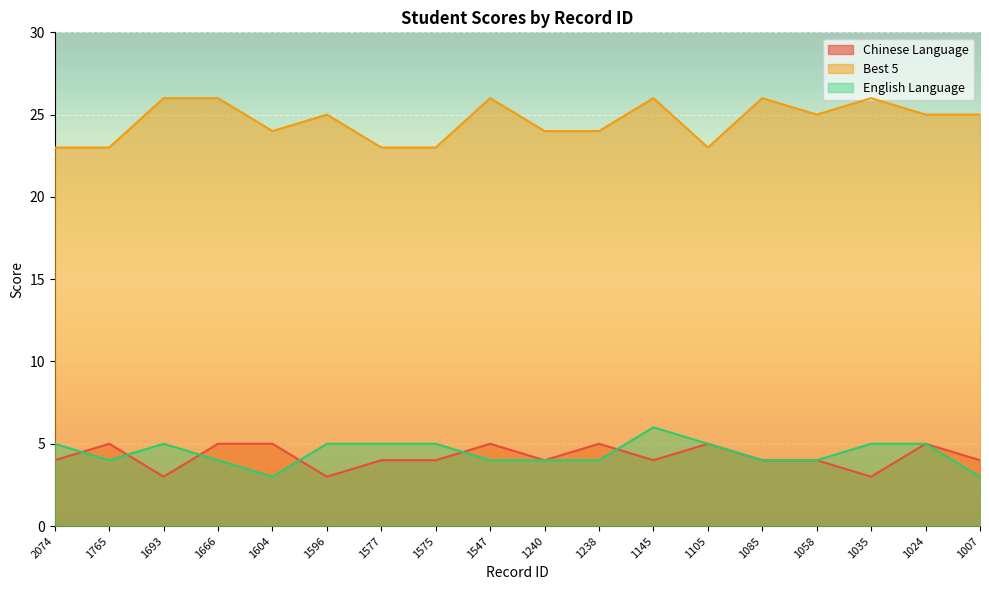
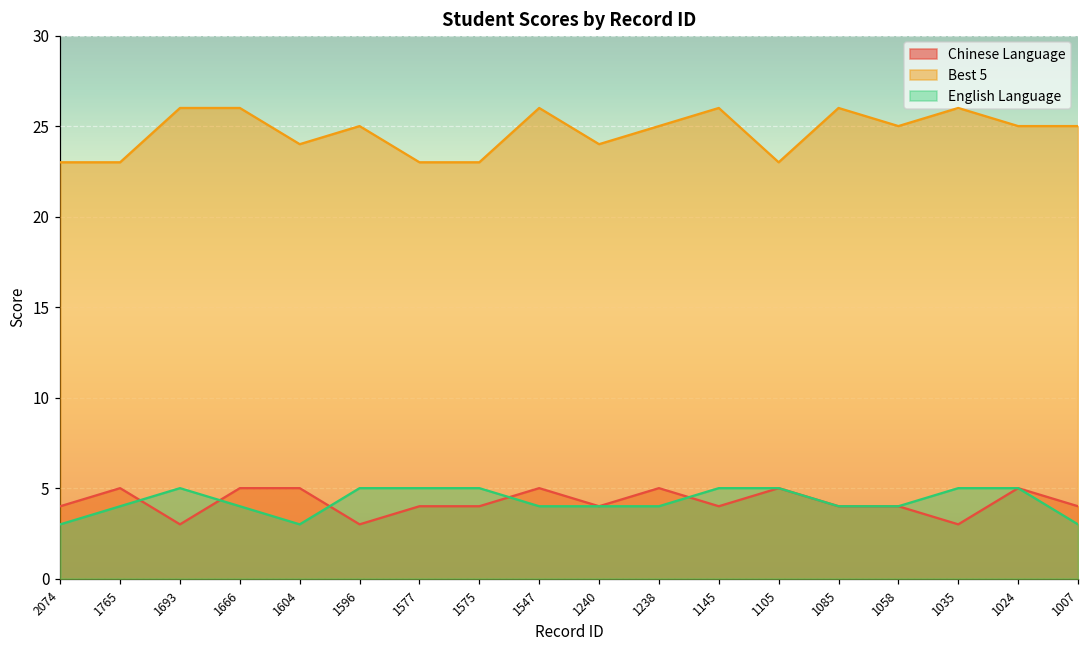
English Language, 2074: 5 -> 3
Best 5, 1238: 24 -> 25
English Language, 1145: 6 -> 5
